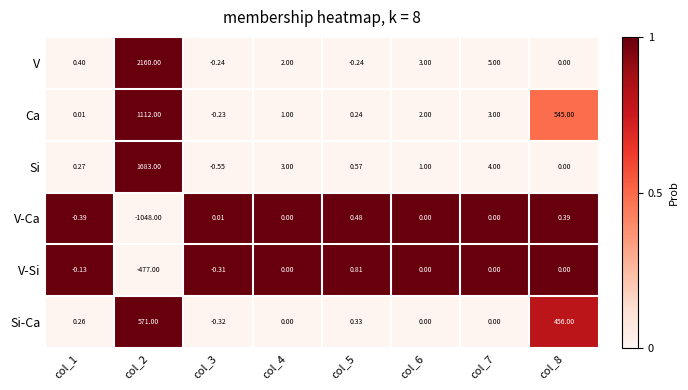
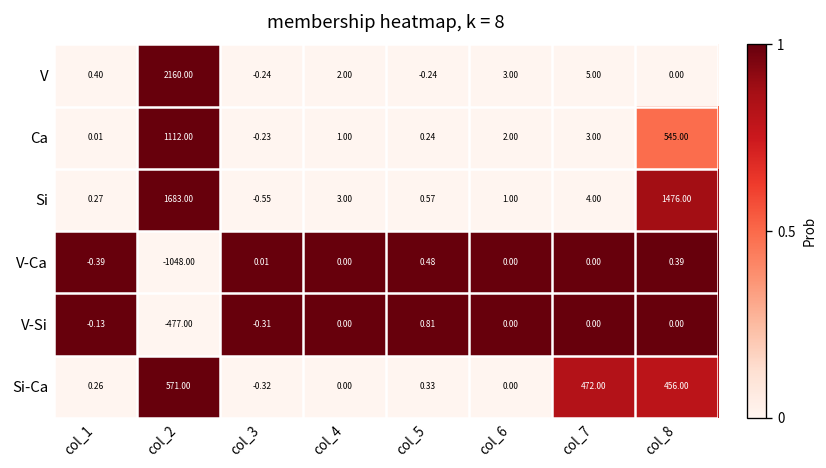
Si, col_8: 0.00 -> 1476.00
Si-Ca, col_7: 0.00 -> 472.00
